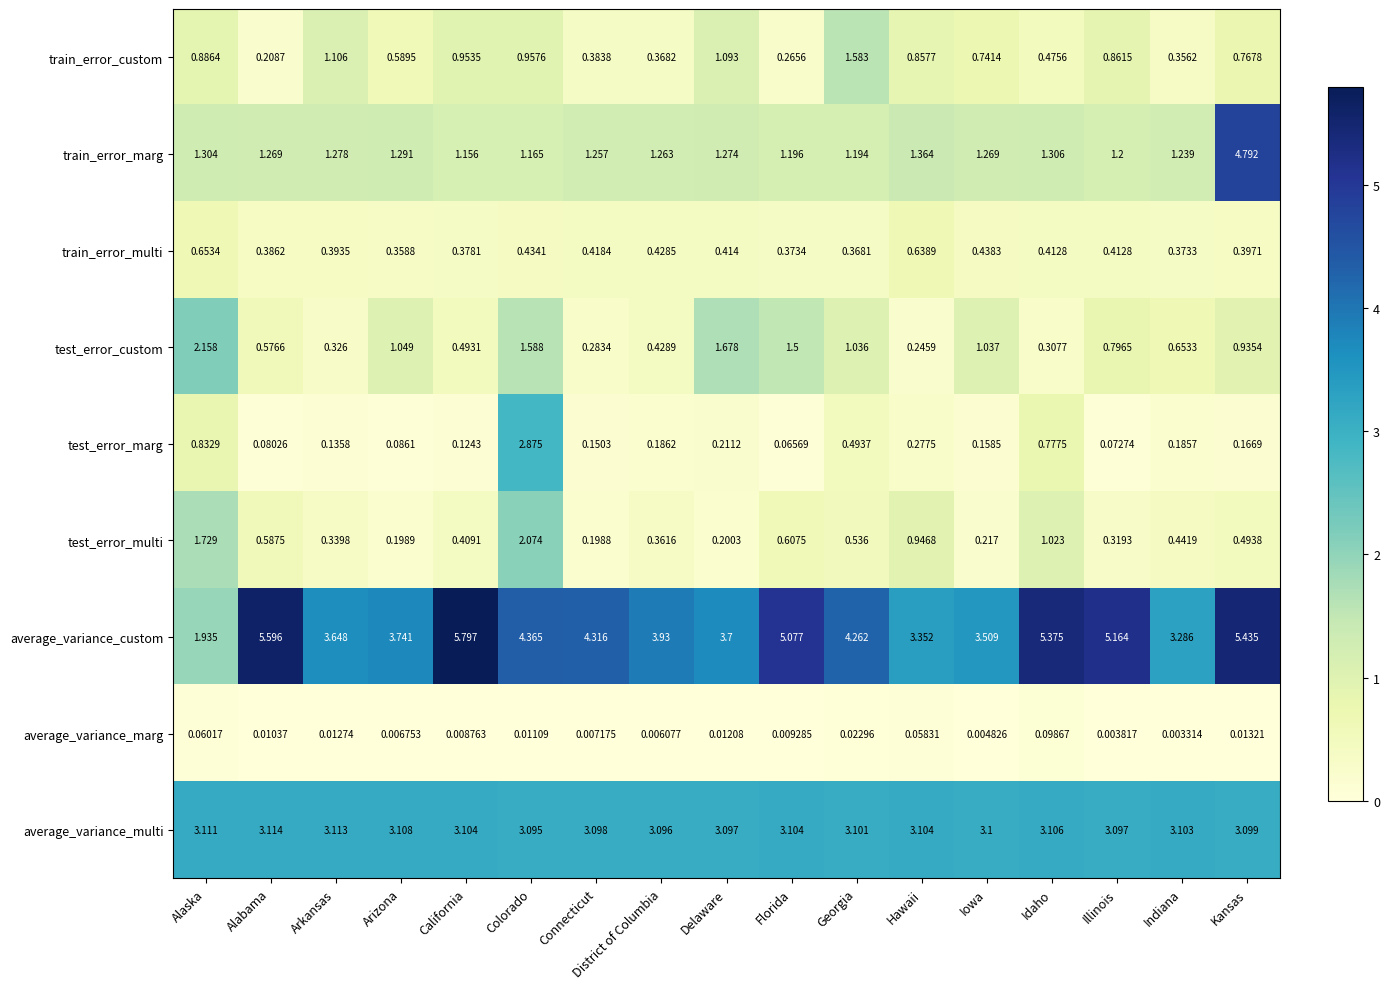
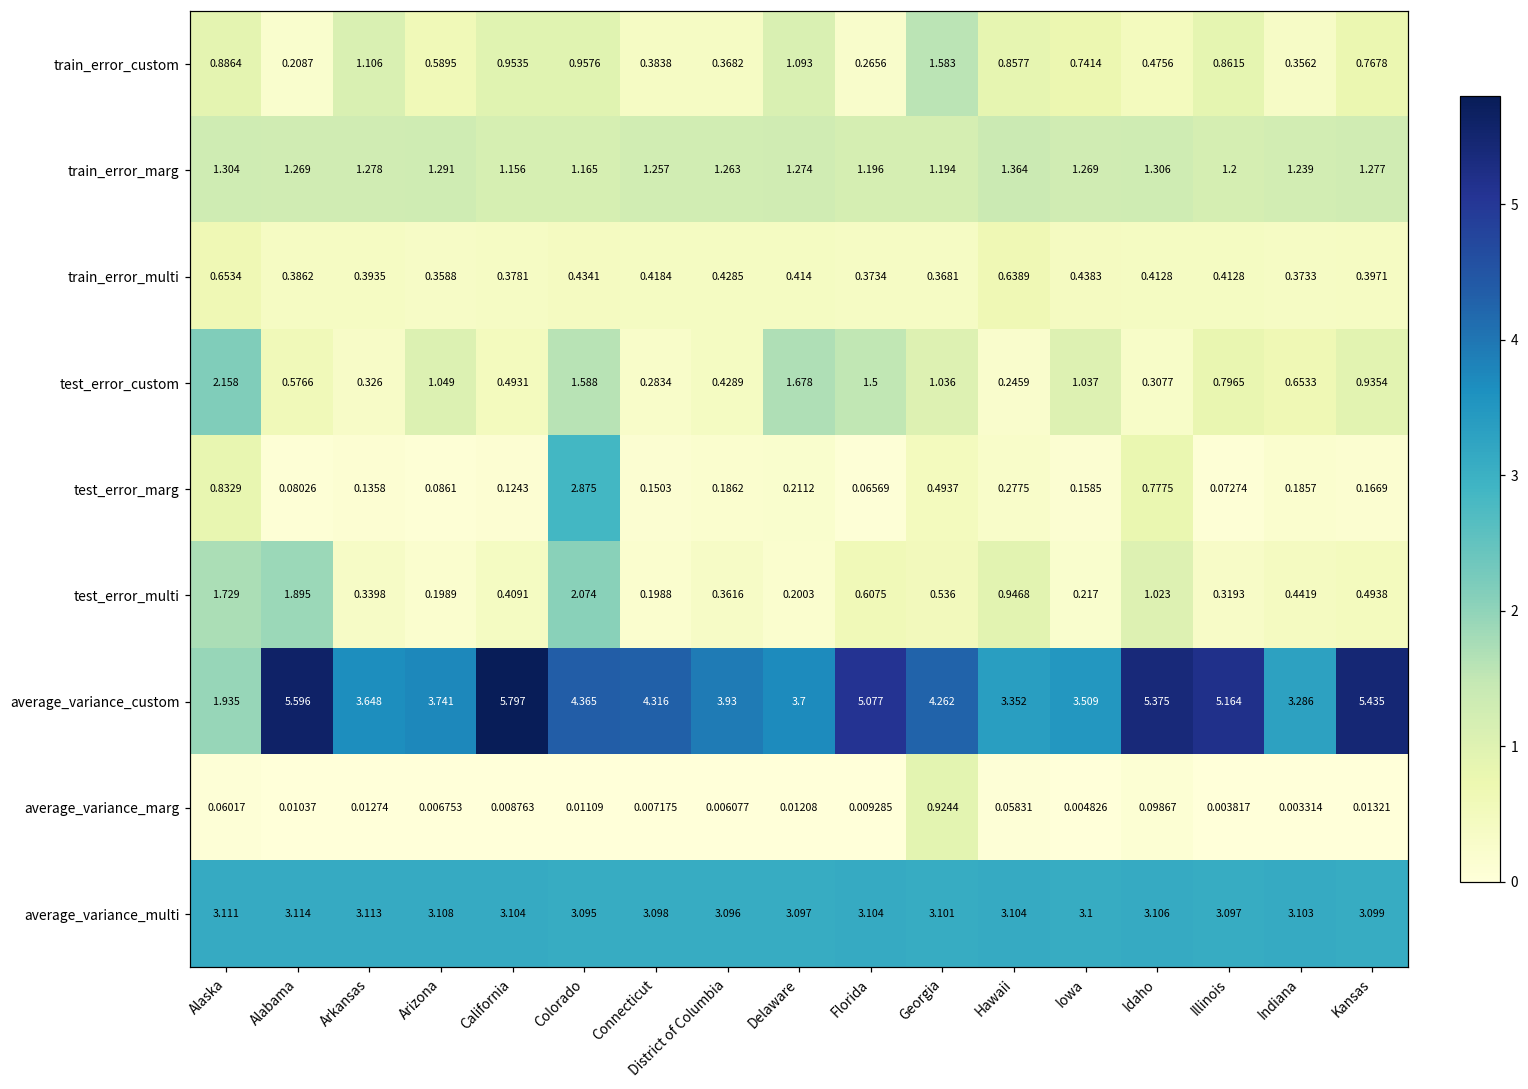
train_error_marg, Kansas: 4.792 -> 1.277
test_error_multi, Alabama: 0.5875 -> 1.895
average_variance_marg, Georgia: 0.02296 -> 0.9244
